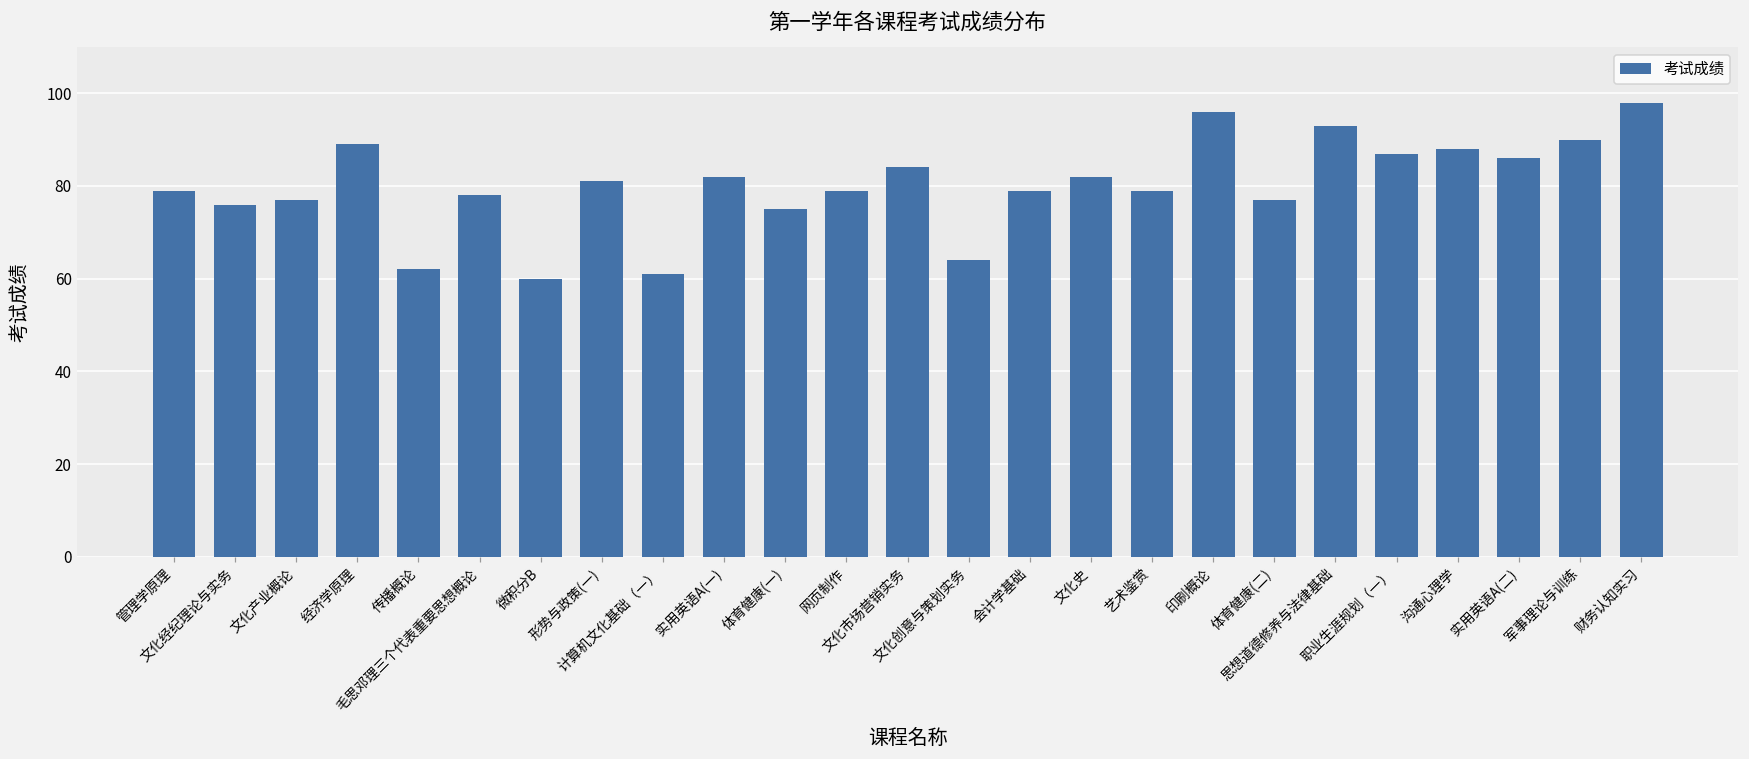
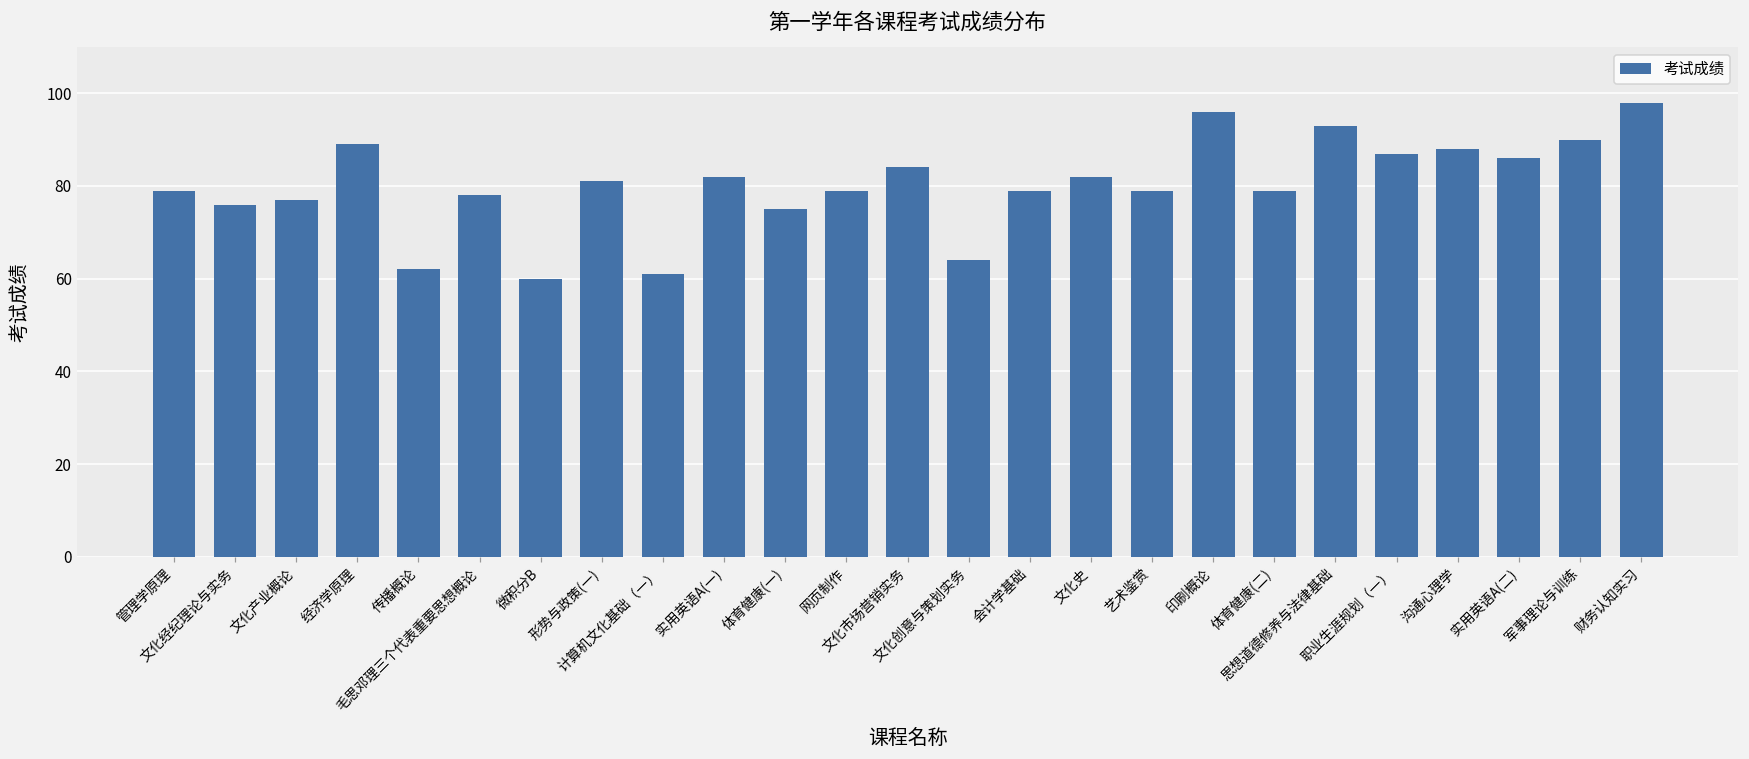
体育健康(二): 77 -> 79
